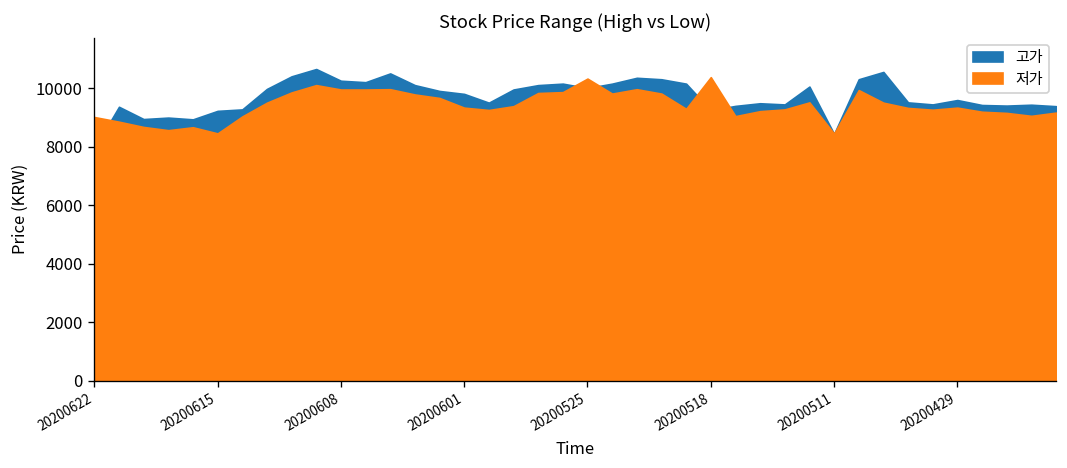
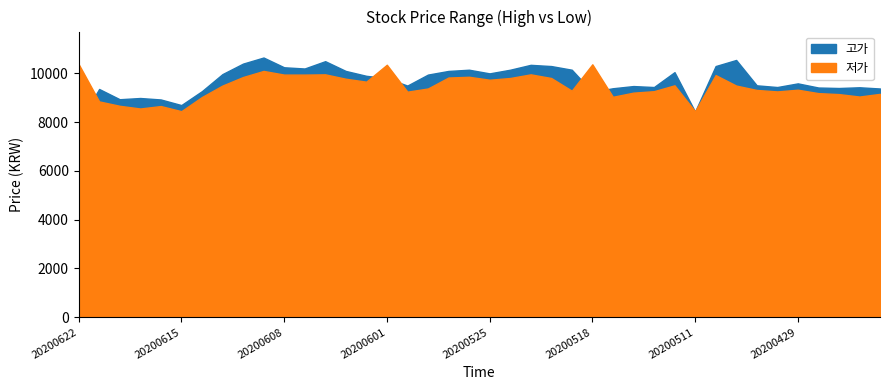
저가, 20200622: 9000 -> 10400
고가, 20200615: 9200 -> 8700
저가, 20200601: 9300 -> 10400
저가, 20200525: 10300 -> 9700
